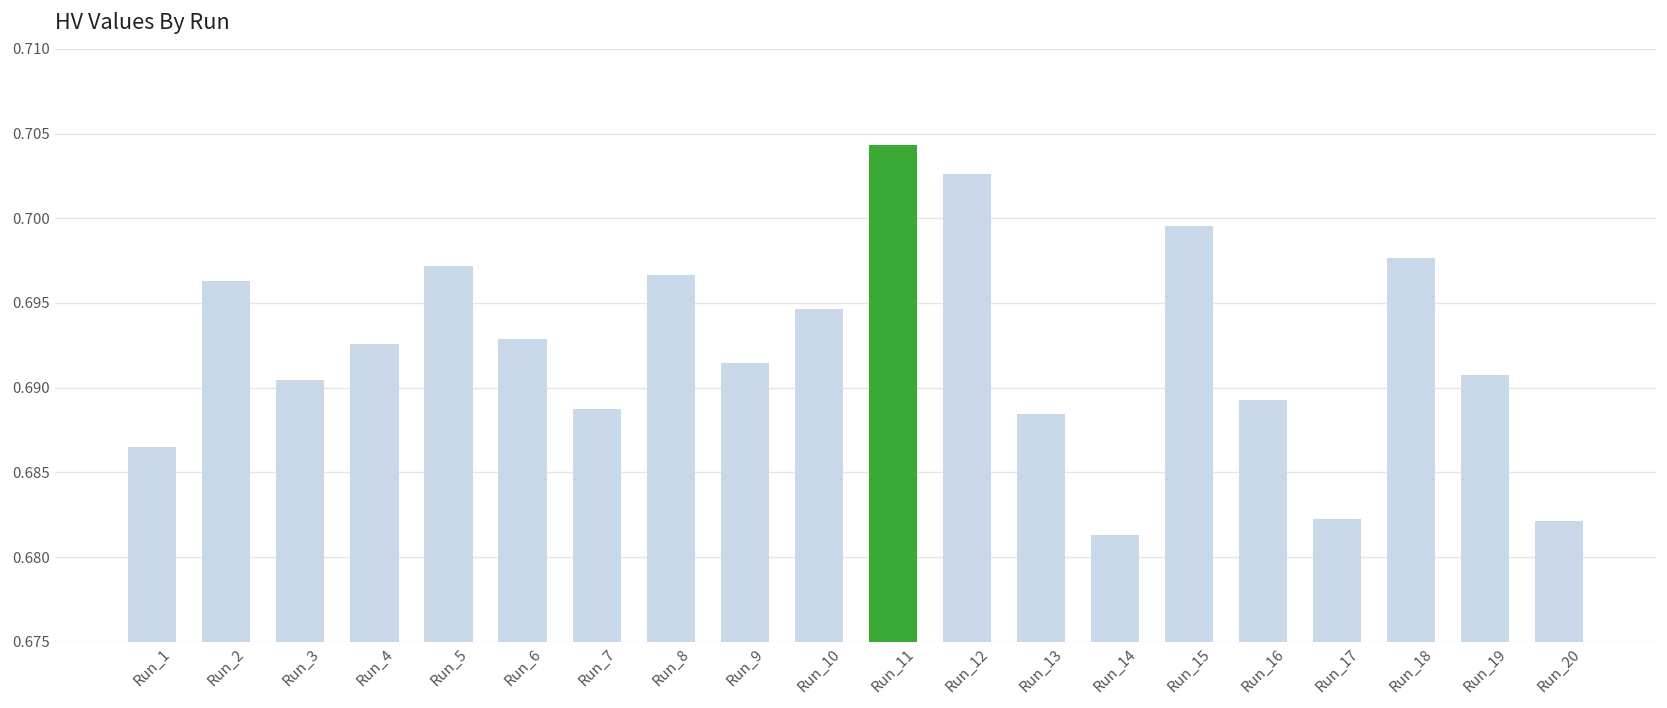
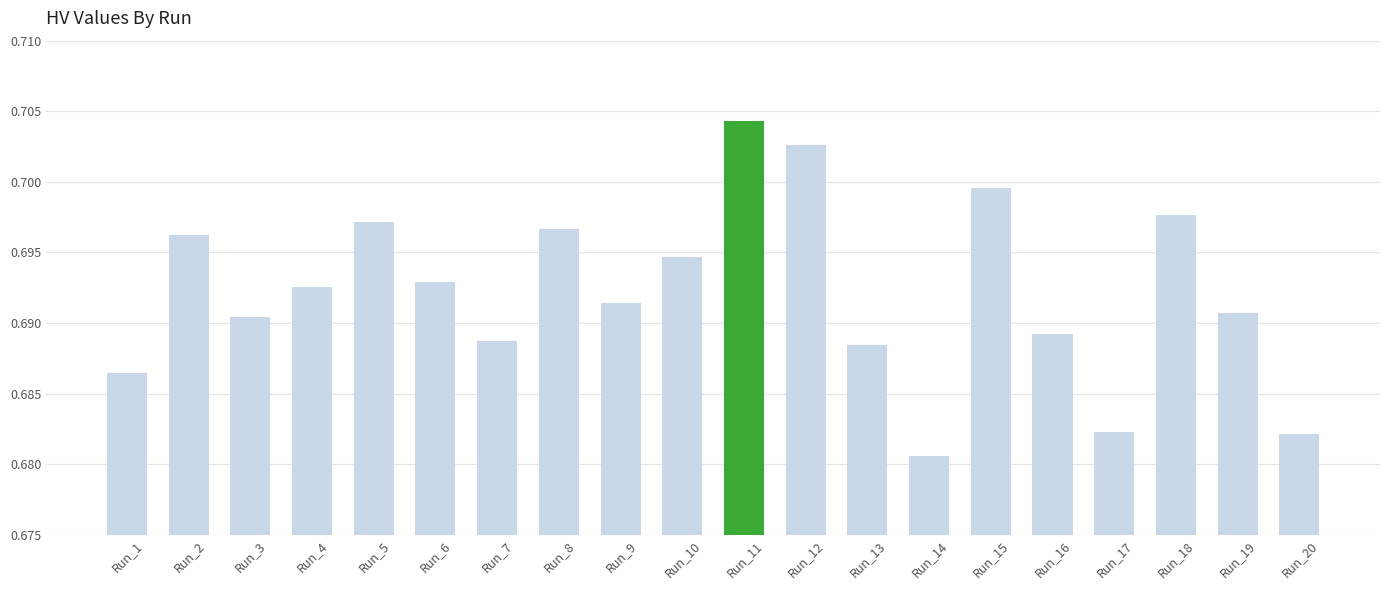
Run_14: 0.6813 -> 0.6806
